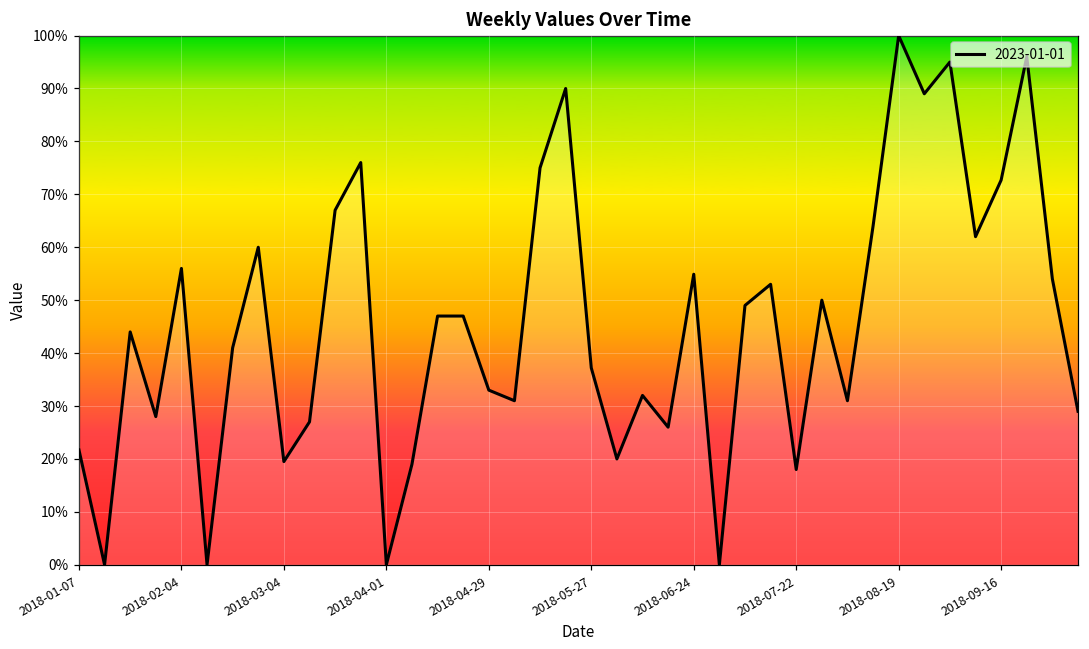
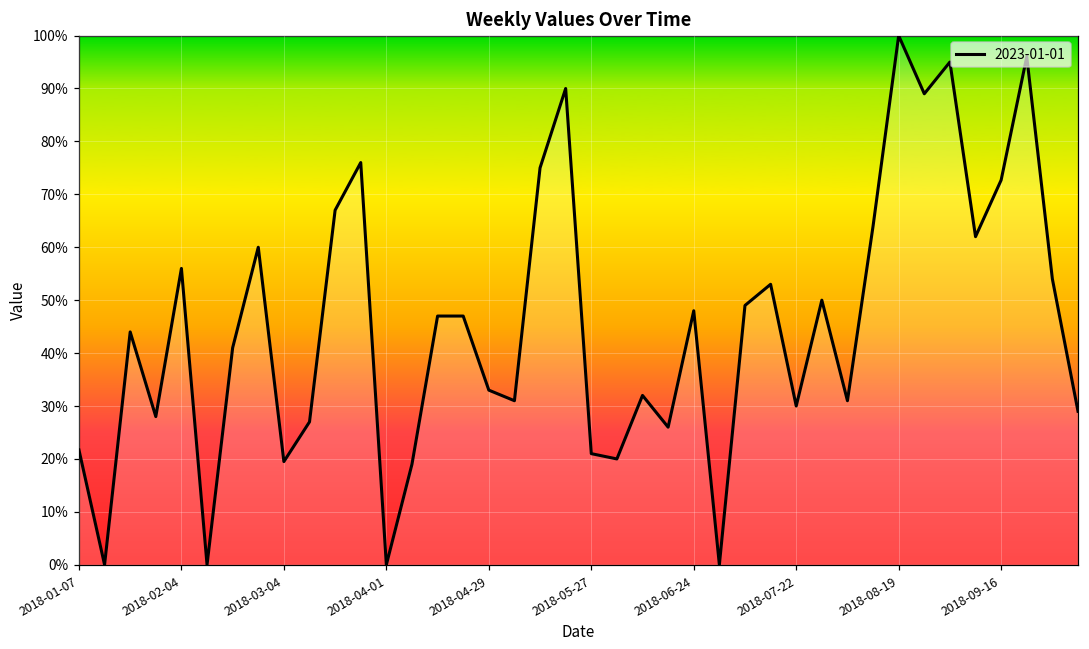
2018-05-27: 37% -> 21%
2018-06-24: 55% -> 48%
2018-07-22: 18% -> 30%
